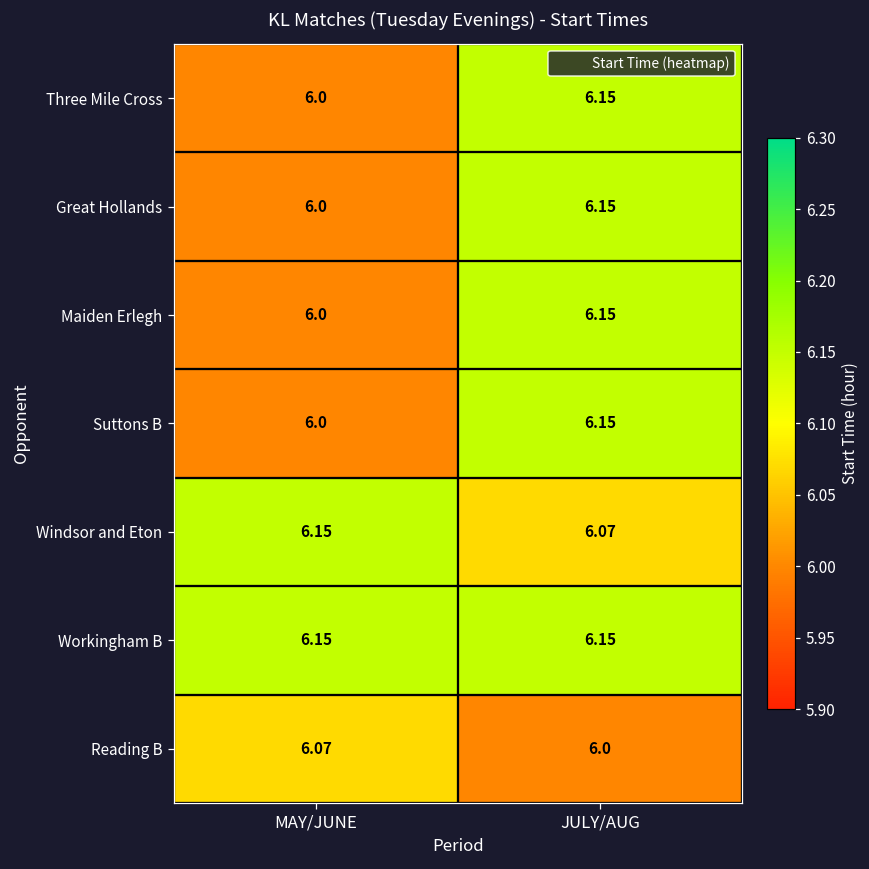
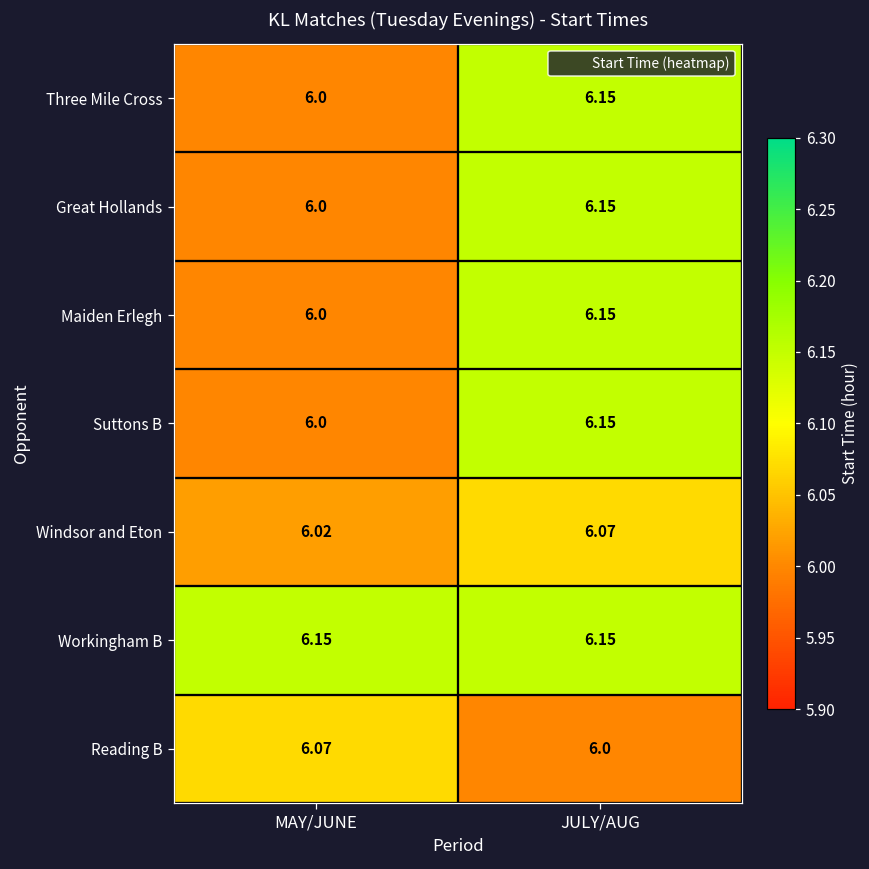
Windsor and Eton, MAY/JUNE: 6.15 -> 6.02
